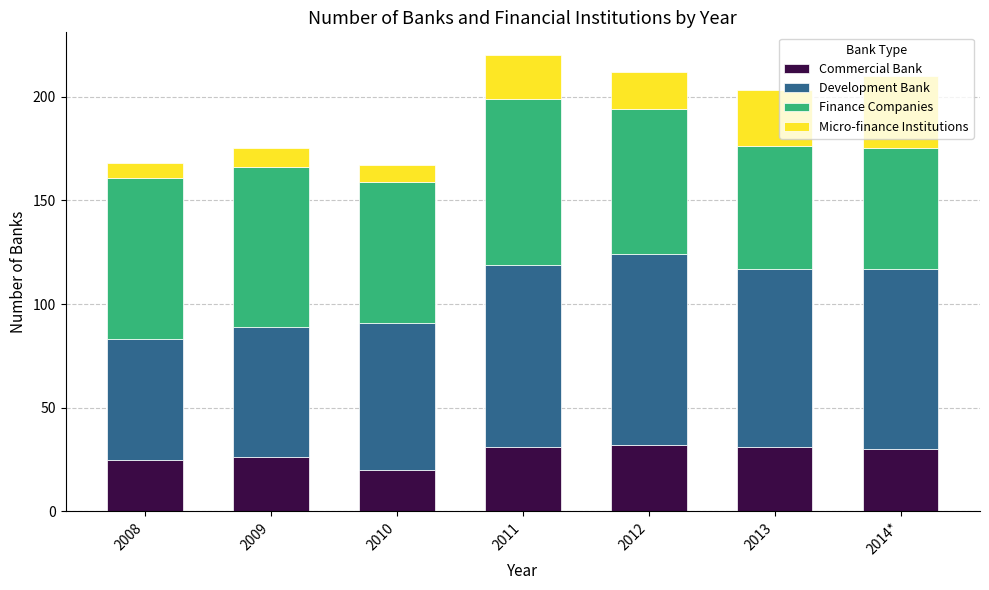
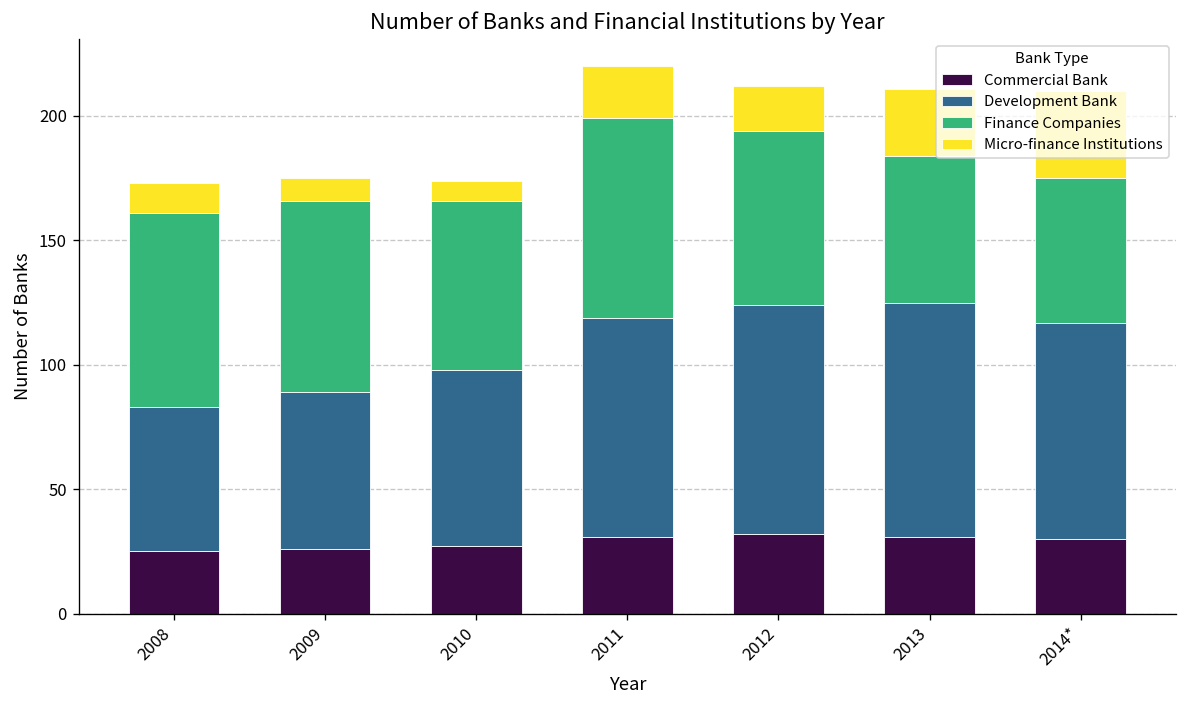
Micro-finance Institutions, 2008: 7 -> 12
Commercial Bank, 2010: 20 -> 27
Development Bank, 2013: 86 -> 94
